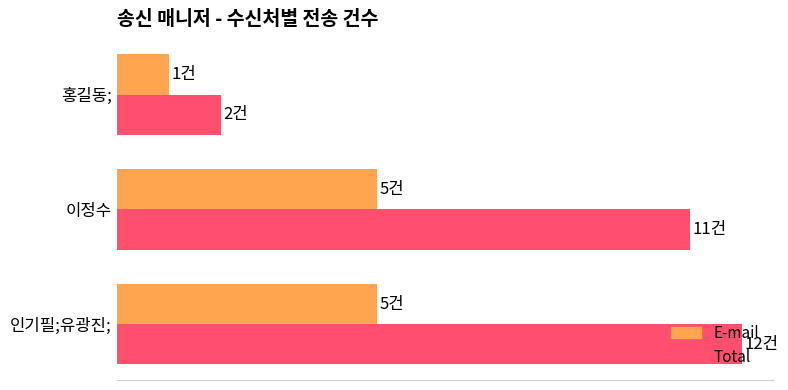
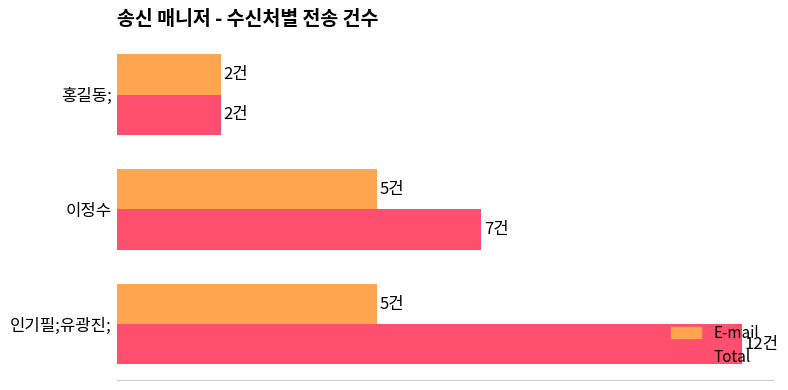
E-mail, 홍길동;: 1건 -> 2건
Total, 이정수: 11건 -> 7건
